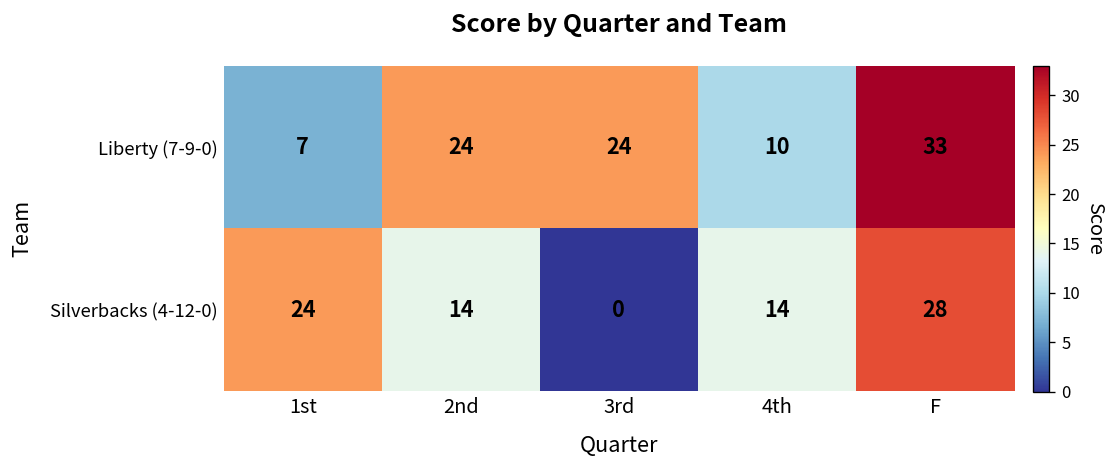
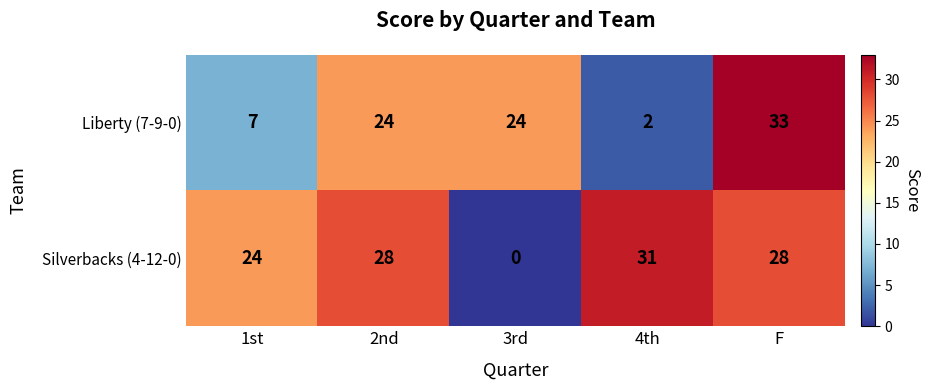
Liberty (7-9-0), 4th: 10 -> 2
Silverbacks (4-12-0), 2nd: 14 -> 28
Silverbacks (4-12-0), 4th: 14 -> 31
